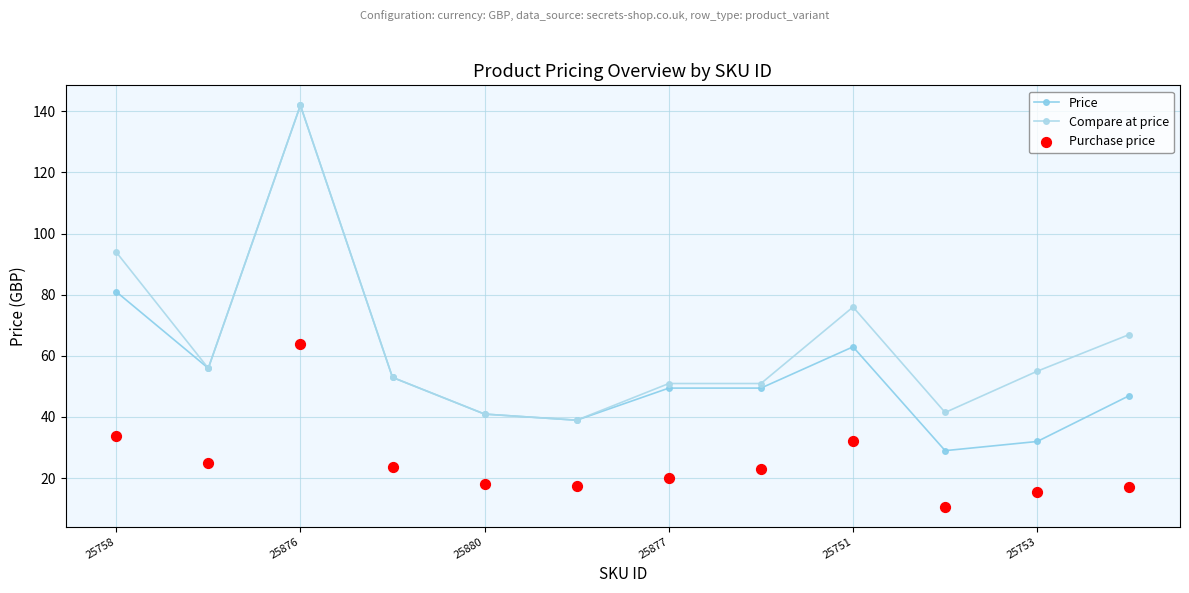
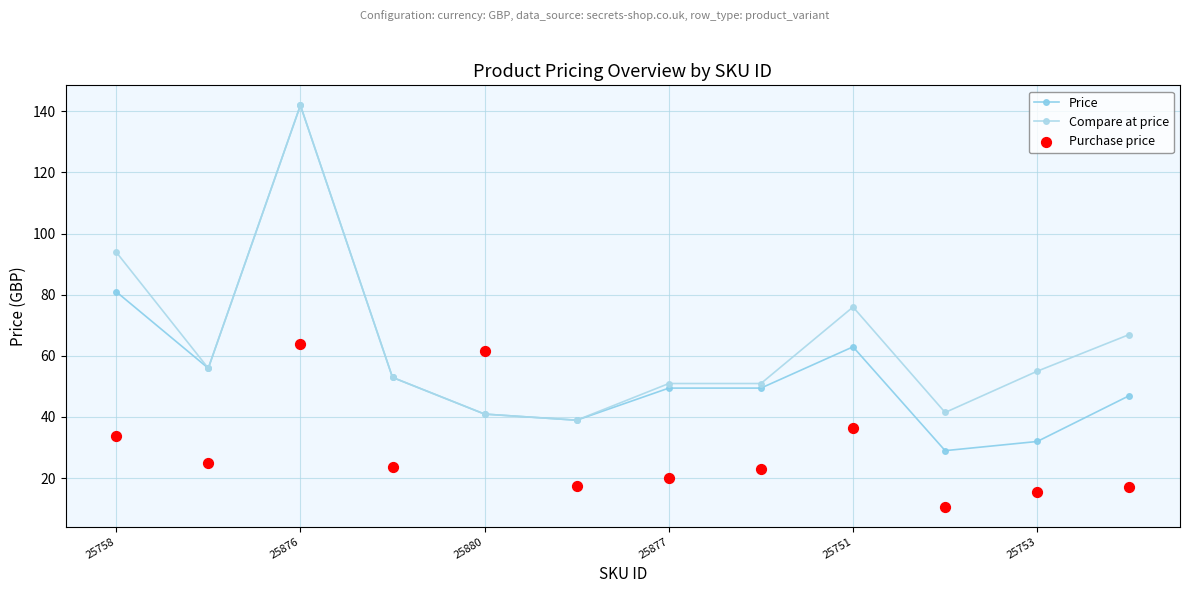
Purchase price, 25880: 18 -> 61
Purchase price, 25751: 32 -> 37
